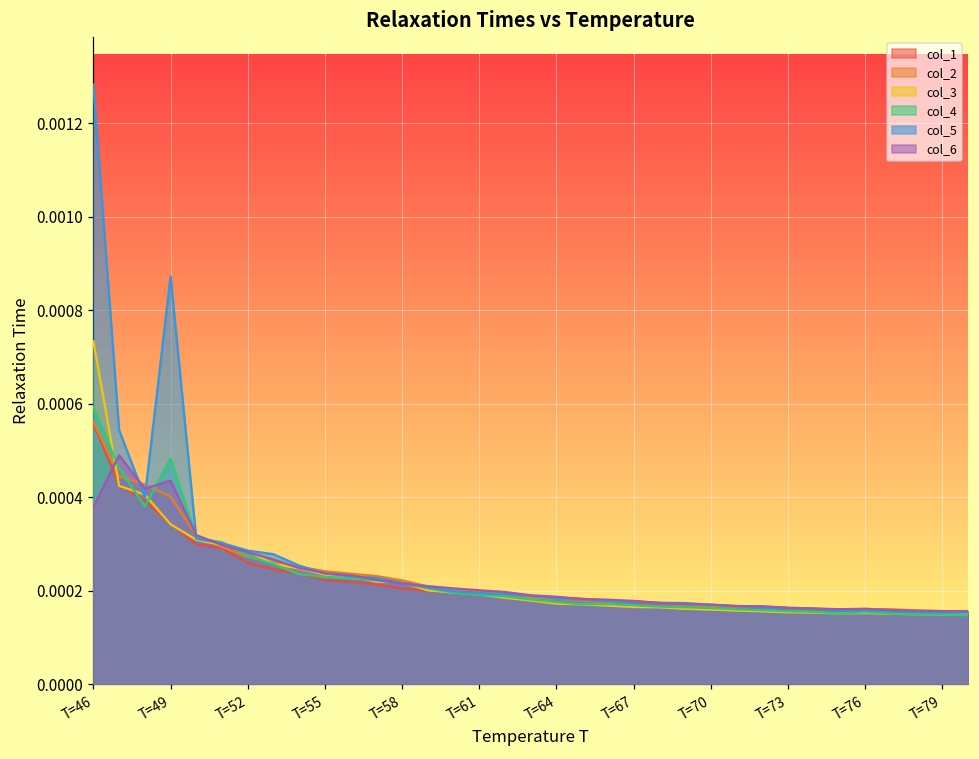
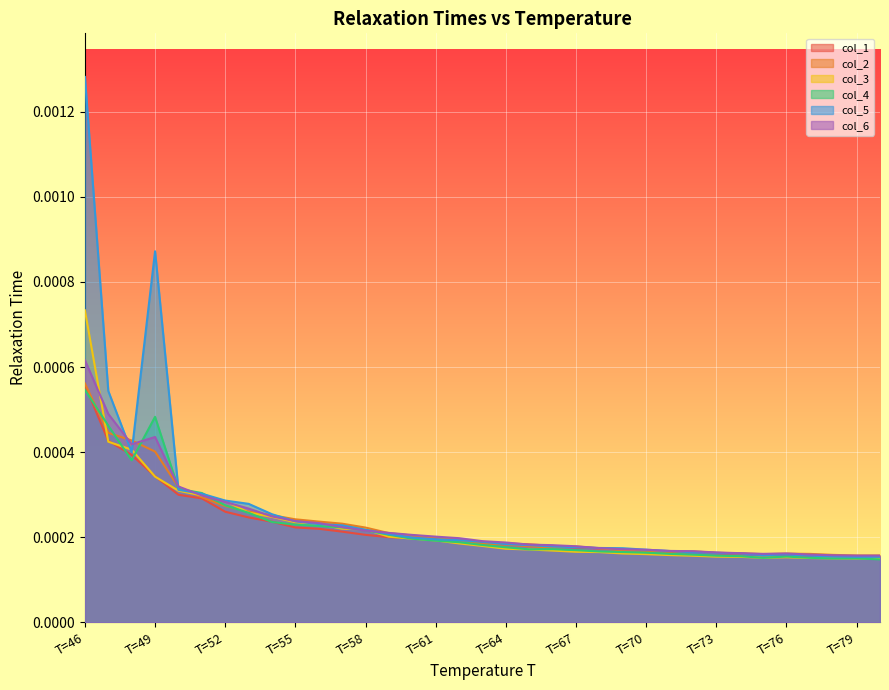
col_4, T=46: 0.00059 -> 0.00055
col_6, T=46: 0.00038 -> 0.00062
